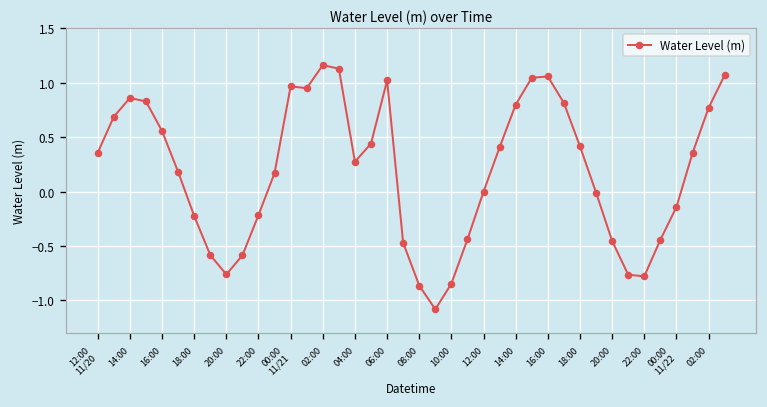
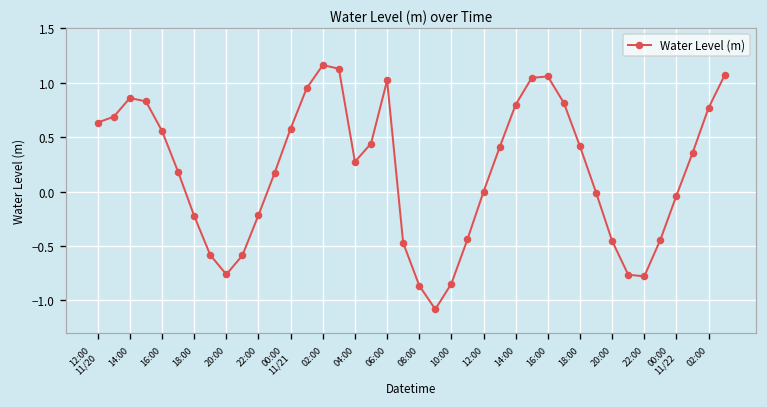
12:00 11/20: 0.4 -> 0.6
00:00 11/21: 1.0 -> 0.6
00:00 11/22: -0.1 -> 0.0
